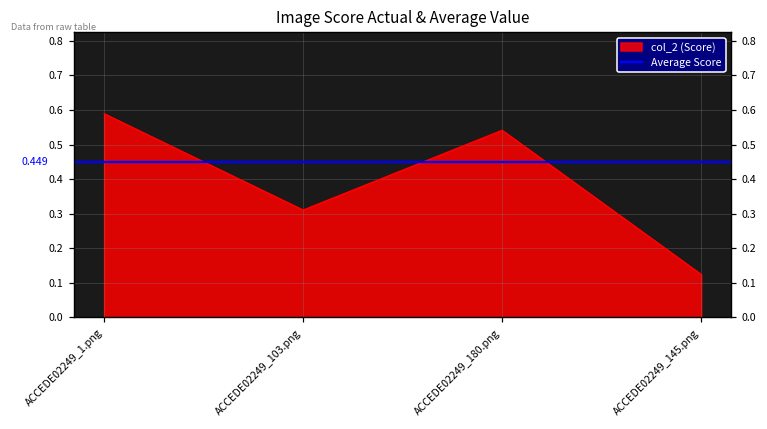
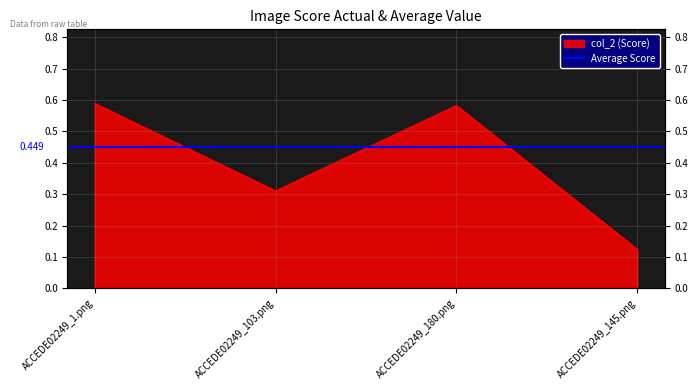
ACCEDE02249_180.png: 0.54 -> 0.58
